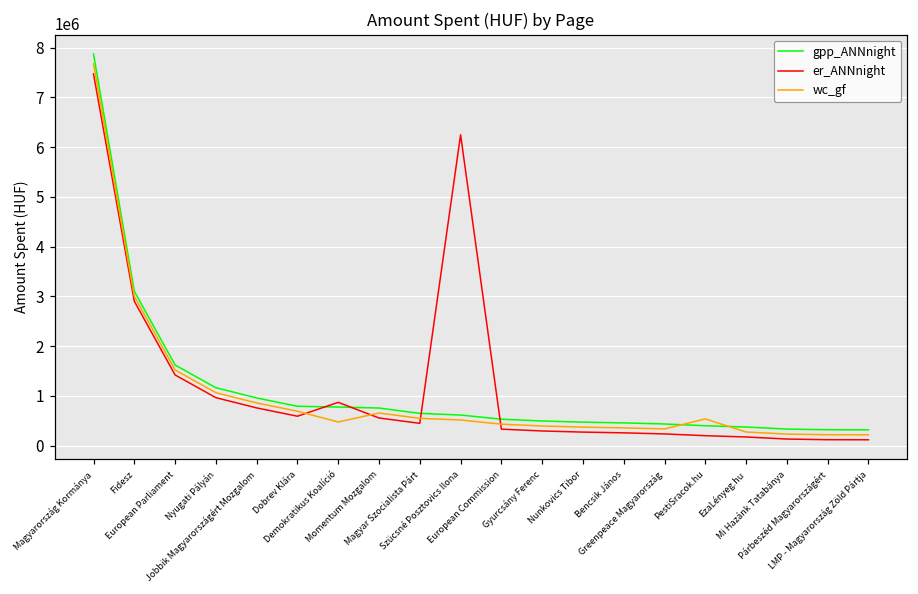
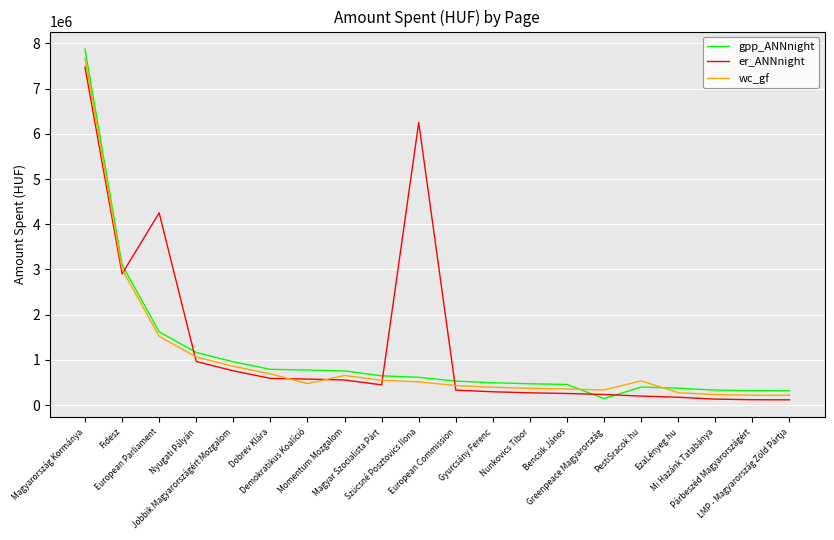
er_ANNnight, European Parliament: 1400000 -> 4300000
er_ANNnight, Demokratikus Koalíció: 900000 -> 600000
gpp_ANNnight, Greenpeace Magyarország: 400000 -> 100000
